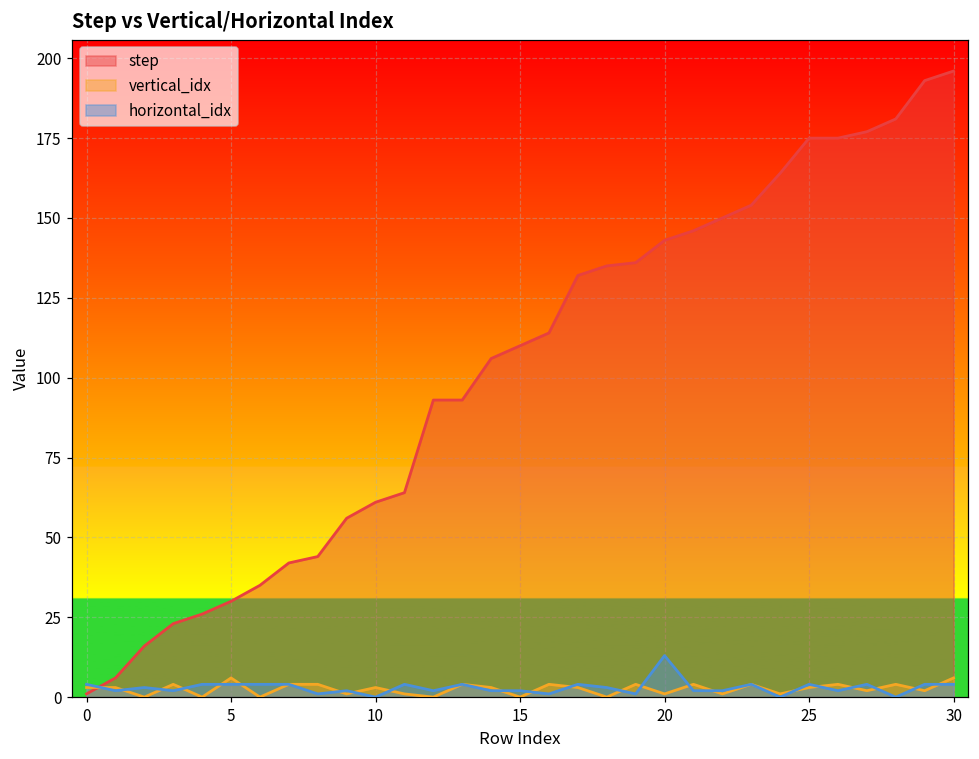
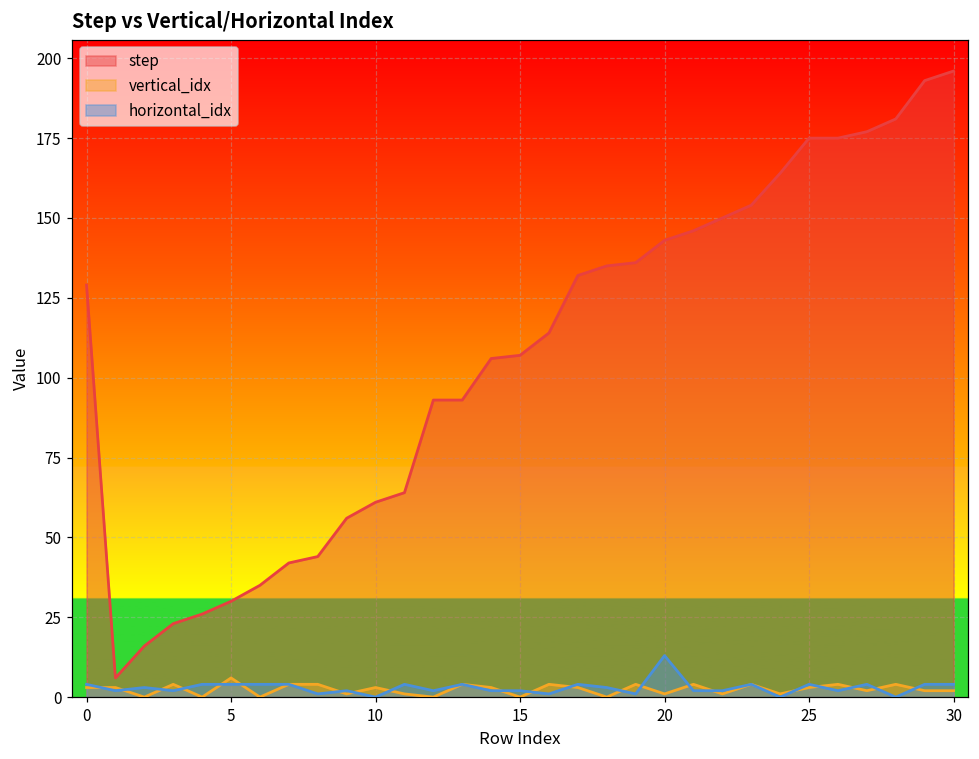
step, 0: 1 -> 129
step, 15: 110 -> 107
vertical_idx, 30: 6 -> 2
